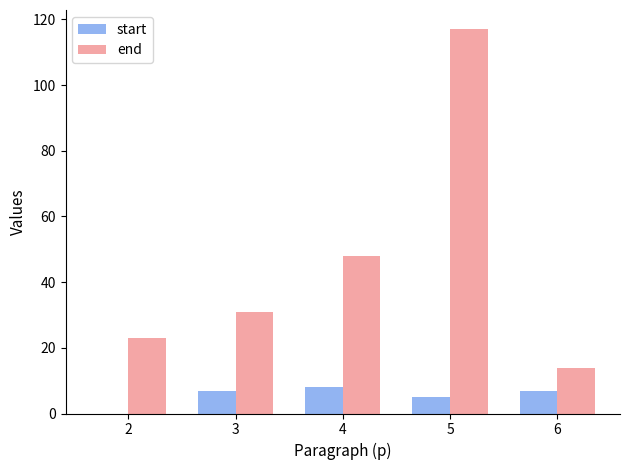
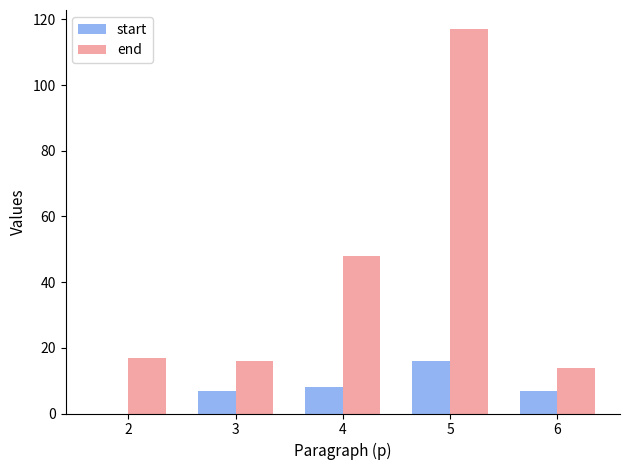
end, 2: 23 -> 17
end, 3: 31 -> 16
start, 5: 5 -> 16
